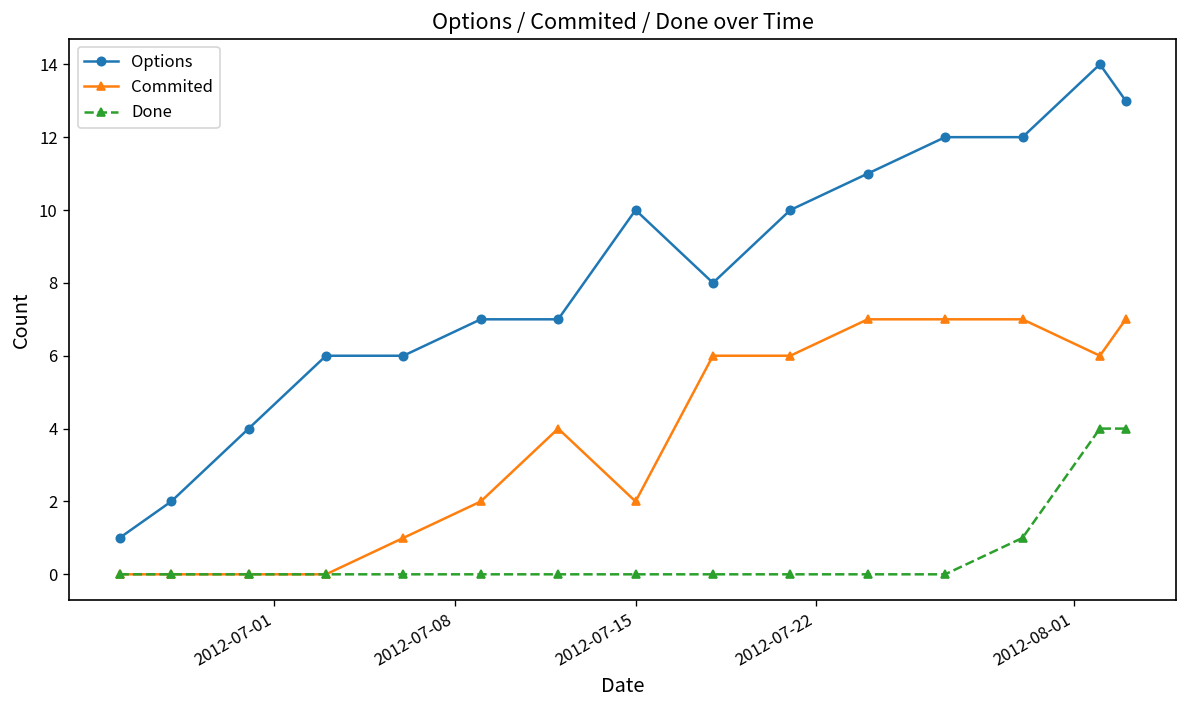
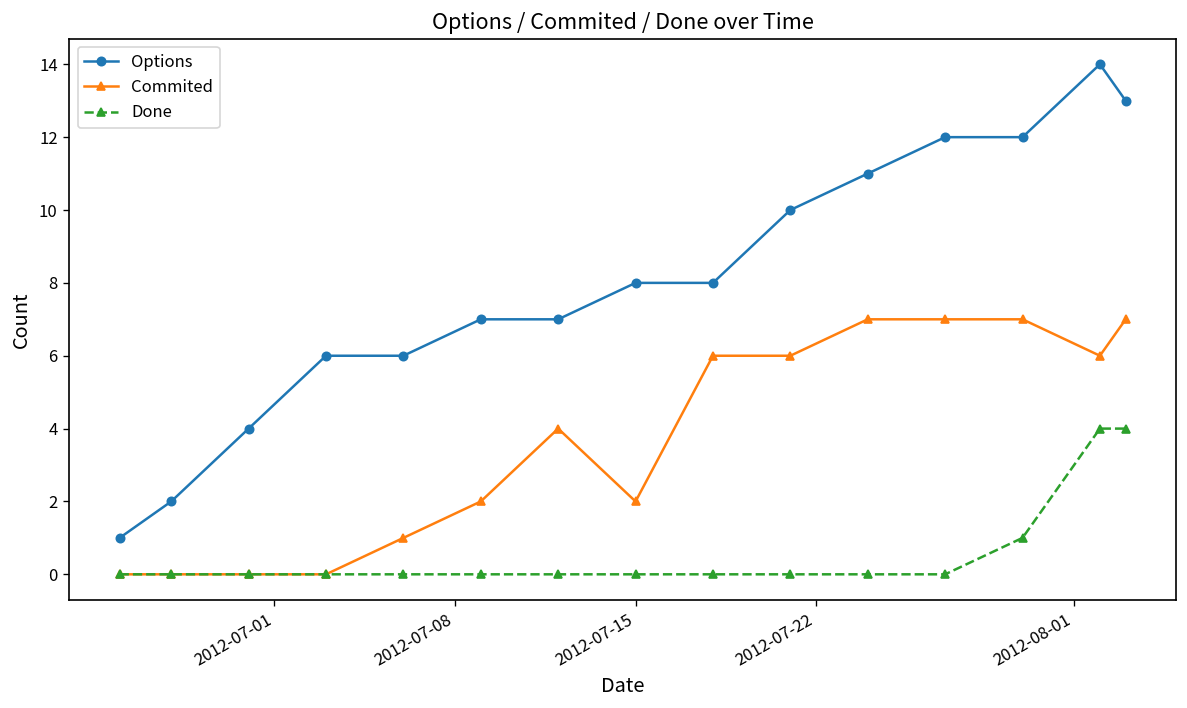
Options, 2012-07-15: 10 -> 8
